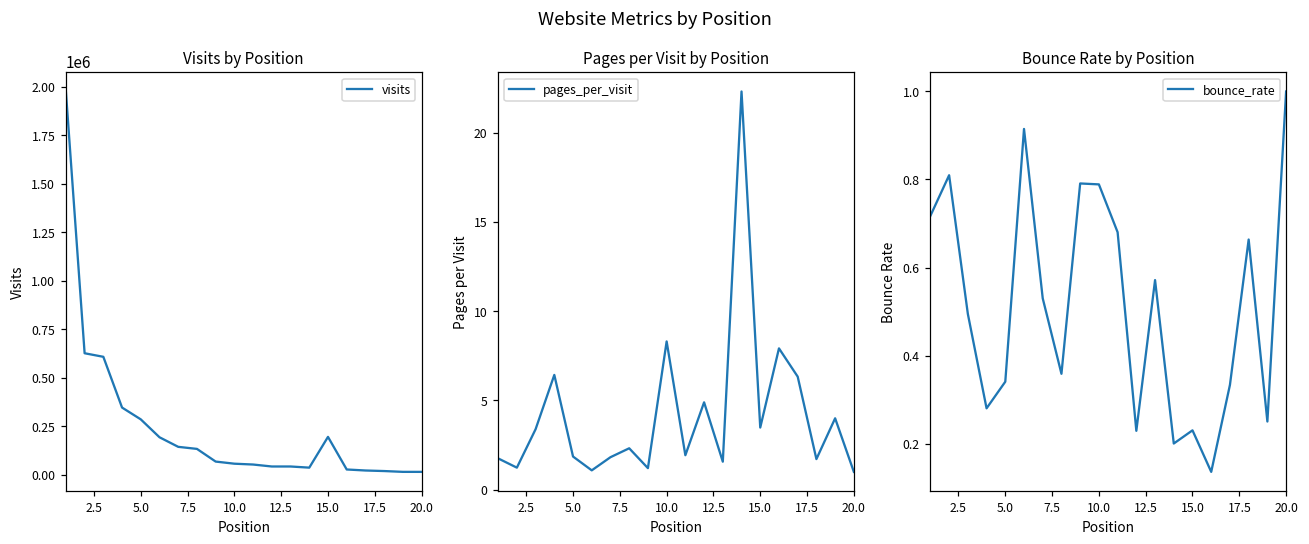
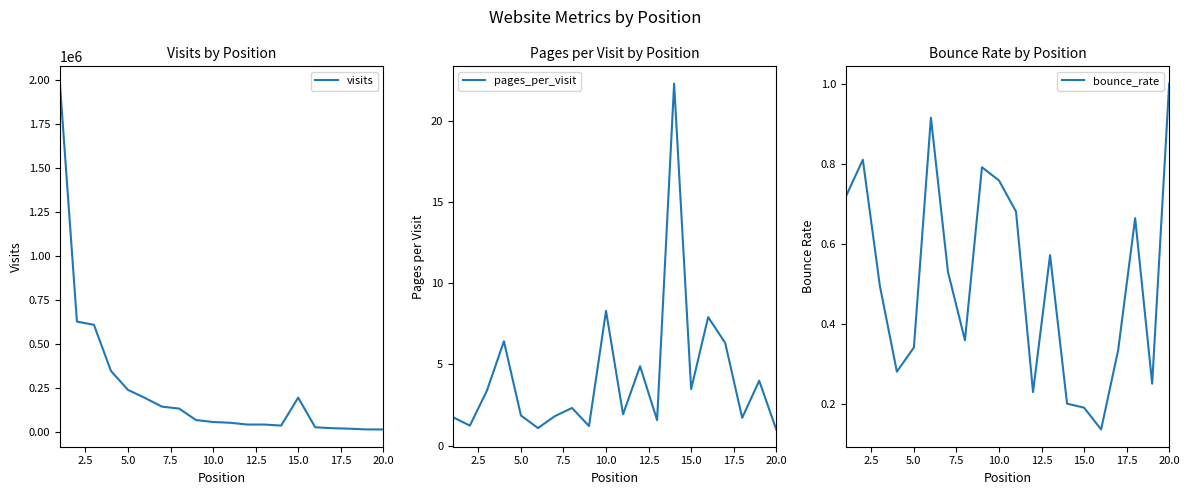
Visits by Position, 5.0: 280000 -> 240000
Bounce Rate by Position, 10.0: 0.79 -> 0.76
Bounce Rate by Position, 15.0: 0.23 -> 0.19
